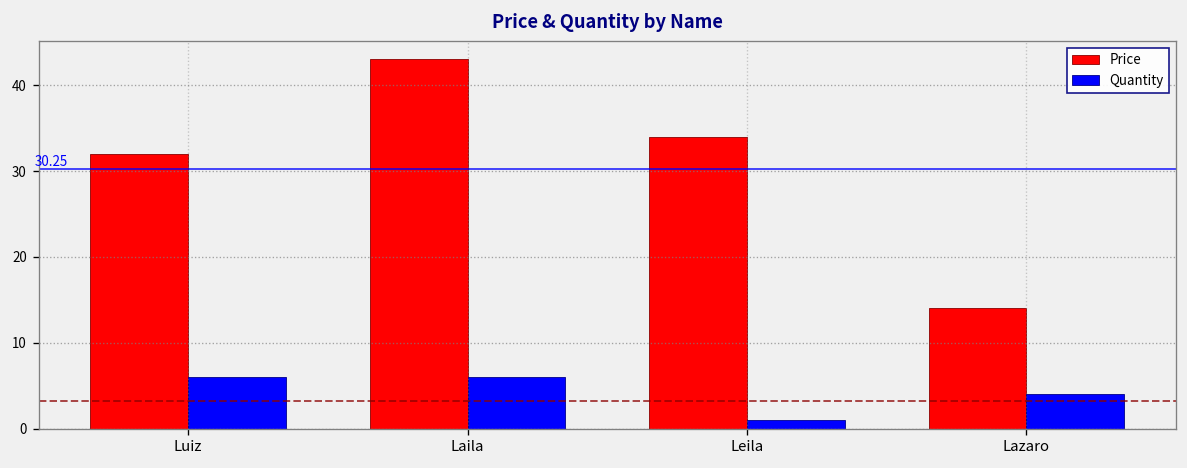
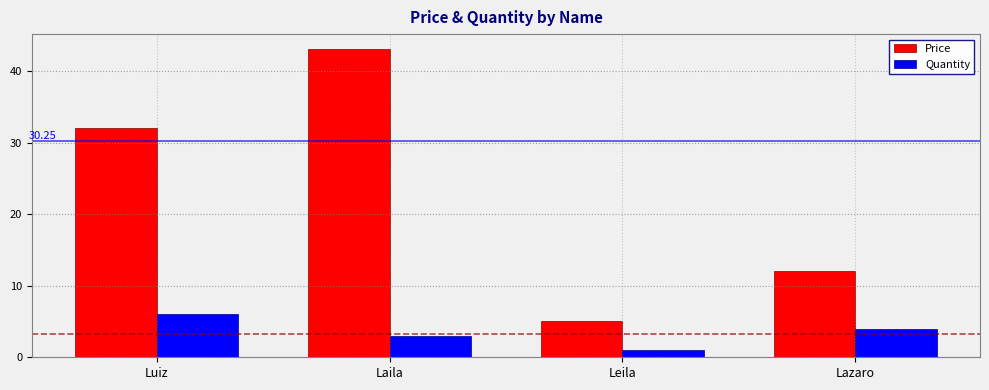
Quantity, Laila: 6 -> 3
Price, Leila: 34 -> 5
Price, Lazaro: 14 -> 12
